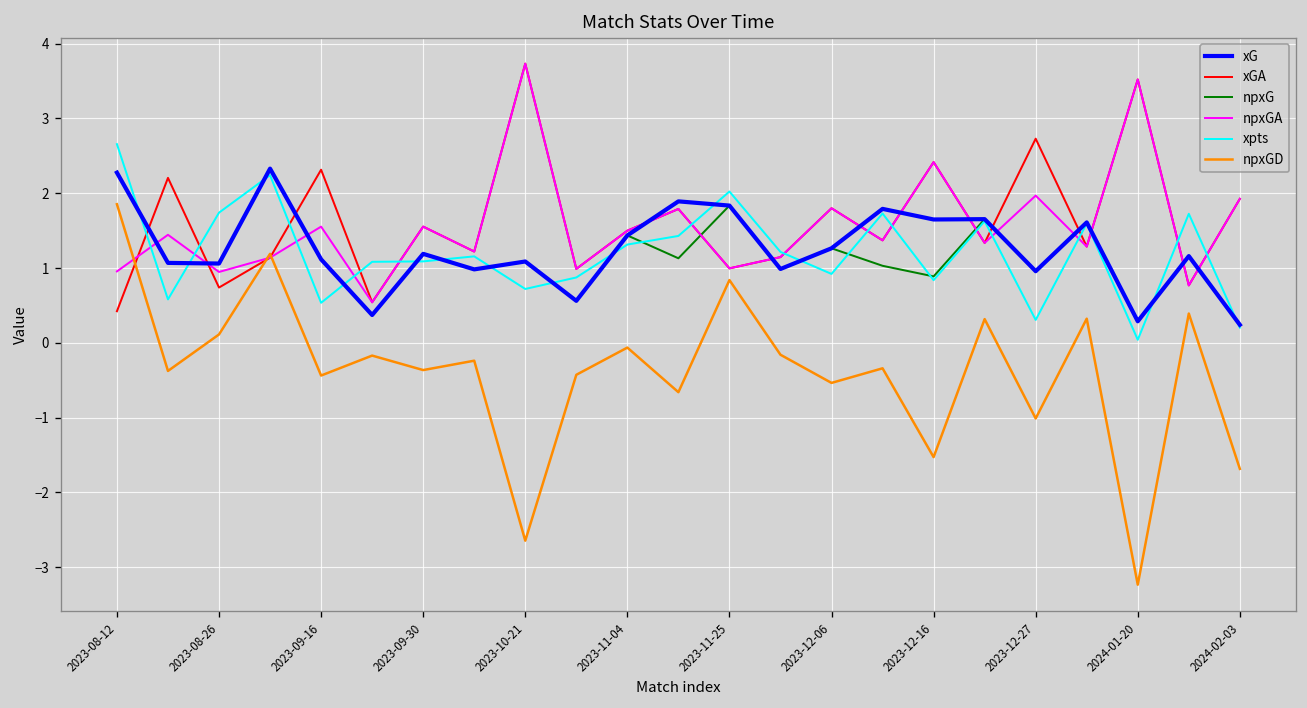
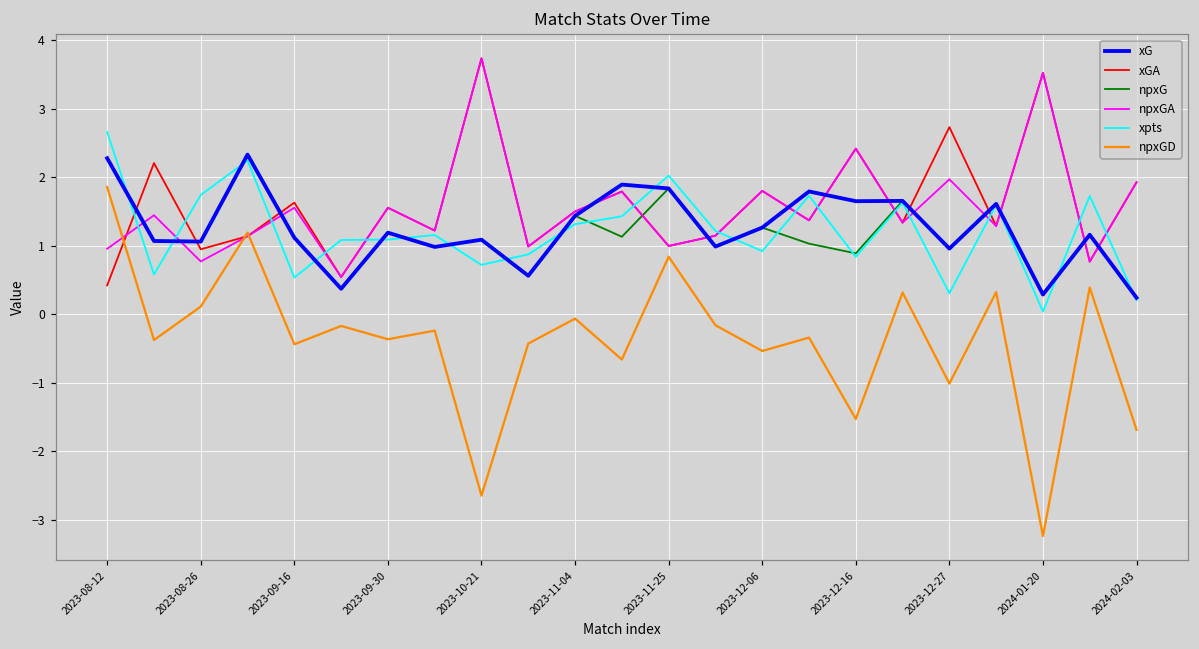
xGA, 2023-08-26: 0.7 -> 0.9
npxGA, 2023-08-26: 0.9 -> 0.8
xGA, 2023-09-16: 2.3 -> 1.6
